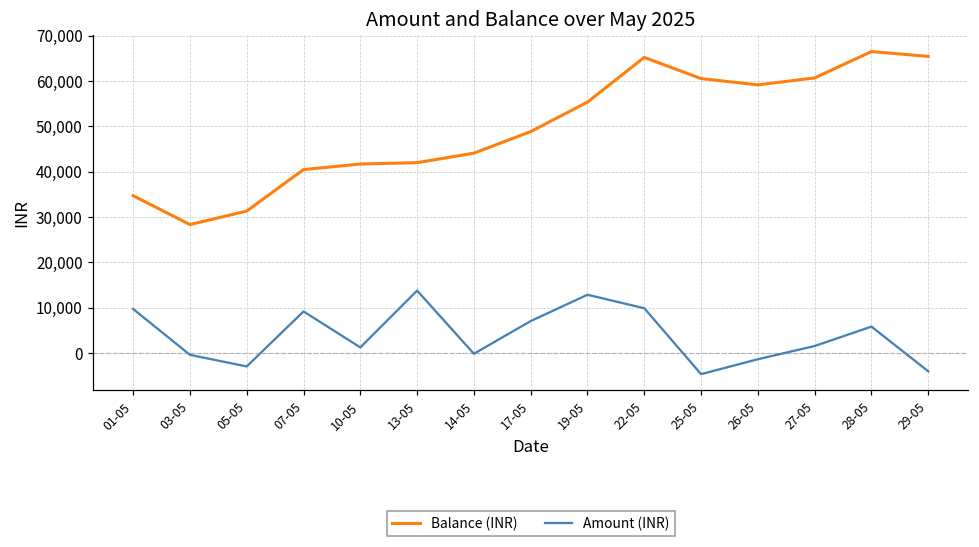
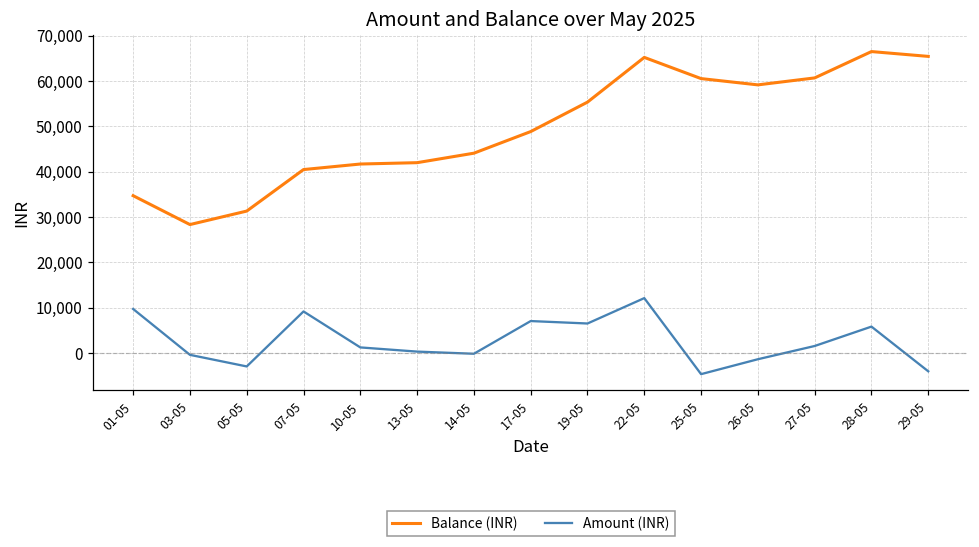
Amount (INR), 13-05: 14,000 -> 0
Amount (INR), 19-05: 13,000 -> 6,000
Amount (INR), 22-05: 10,000 -> 12,000
